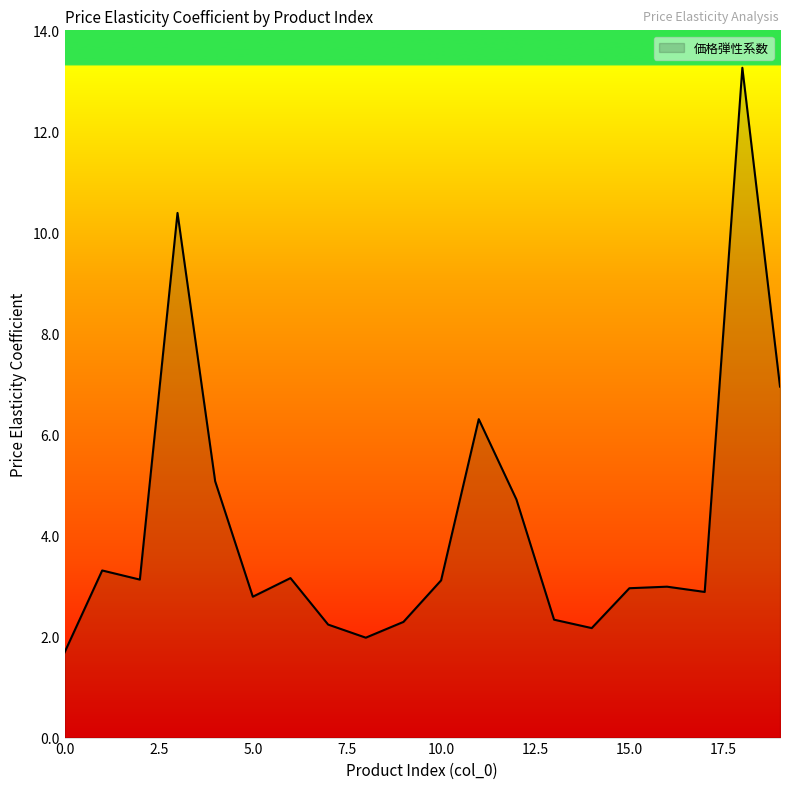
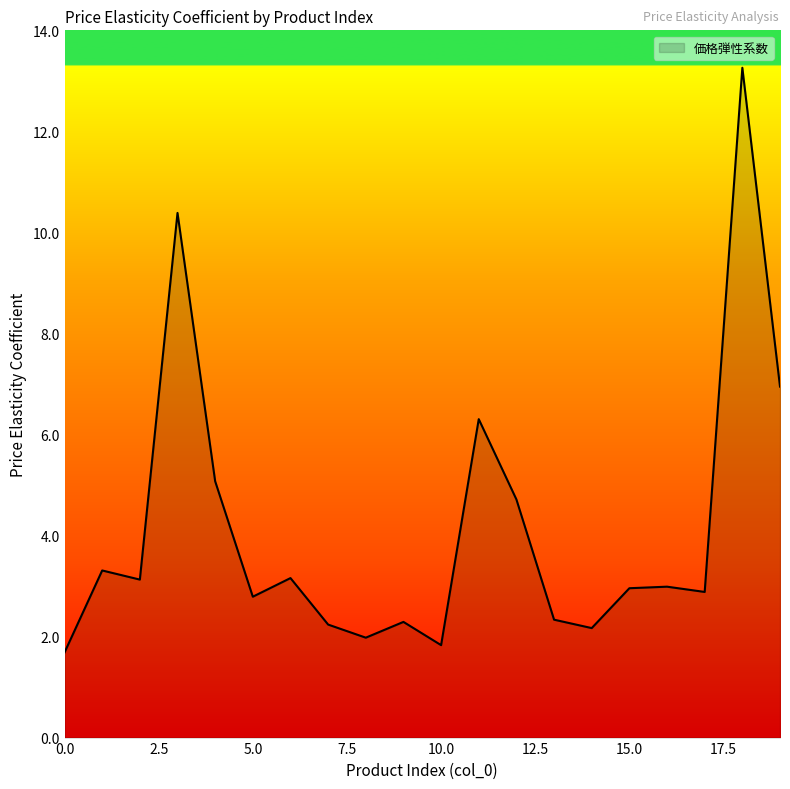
10.0: 3.1 -> 1.8
